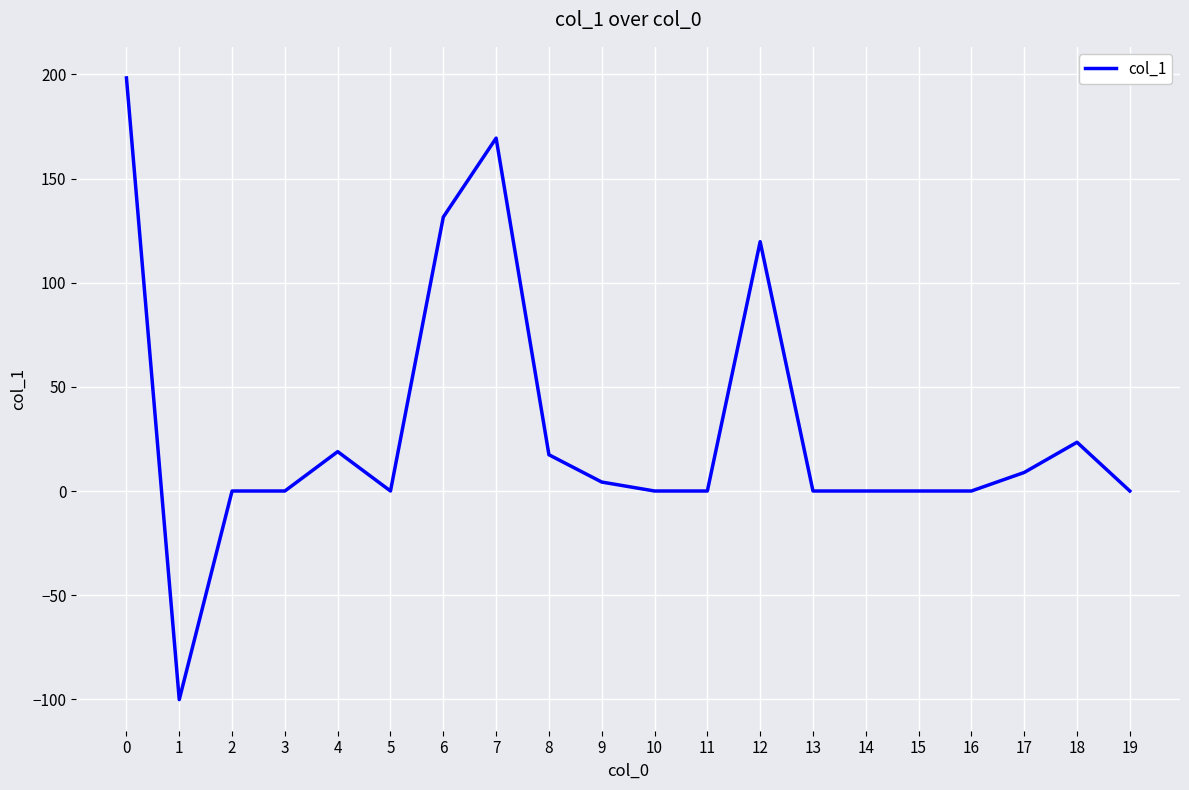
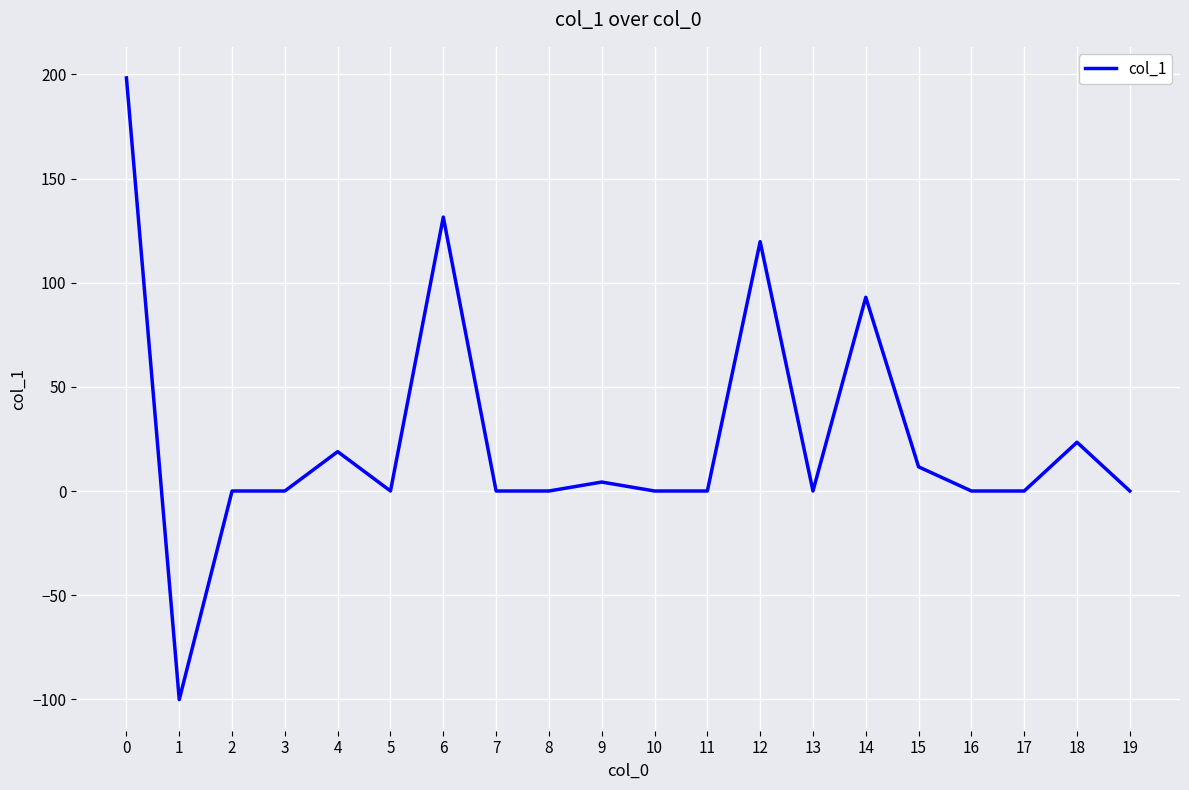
7: 169 -> 0
8: 17 -> 0
14: 0 -> 93
15: 0 -> 12
17: 9 -> 0
